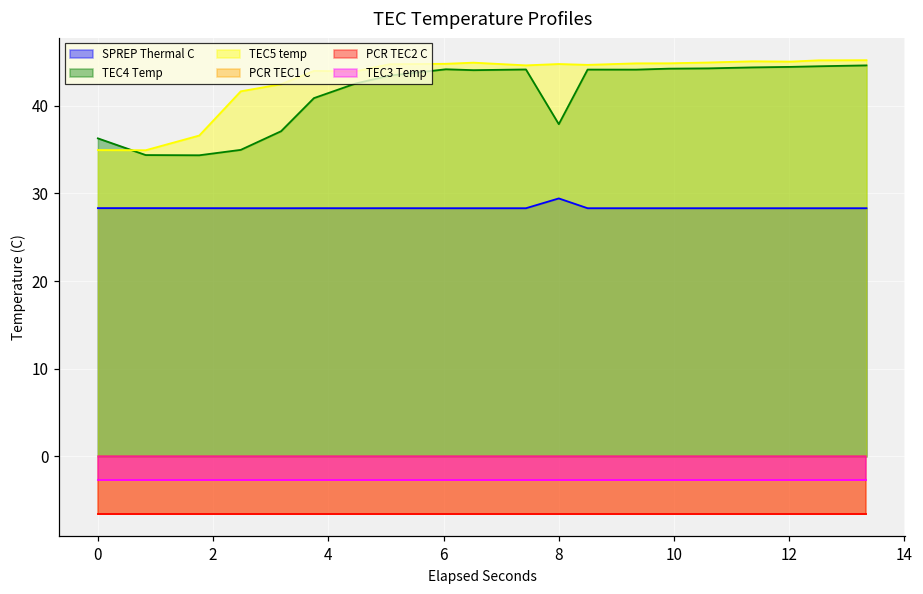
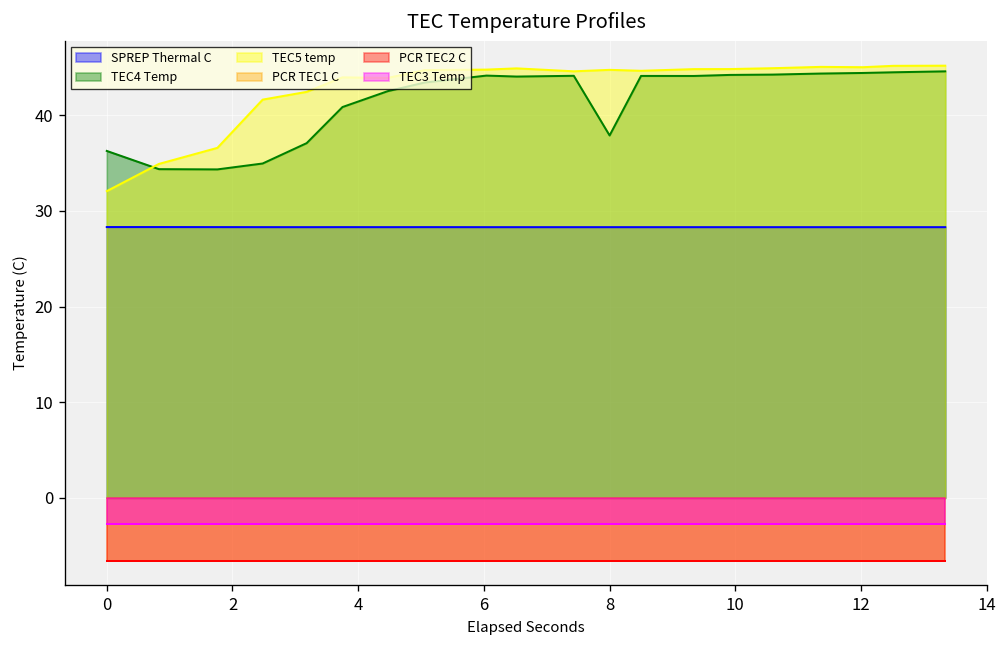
TEC5 temp, 0: 35 -> 32
SPREP Thermal C, 8: 29 -> 28
